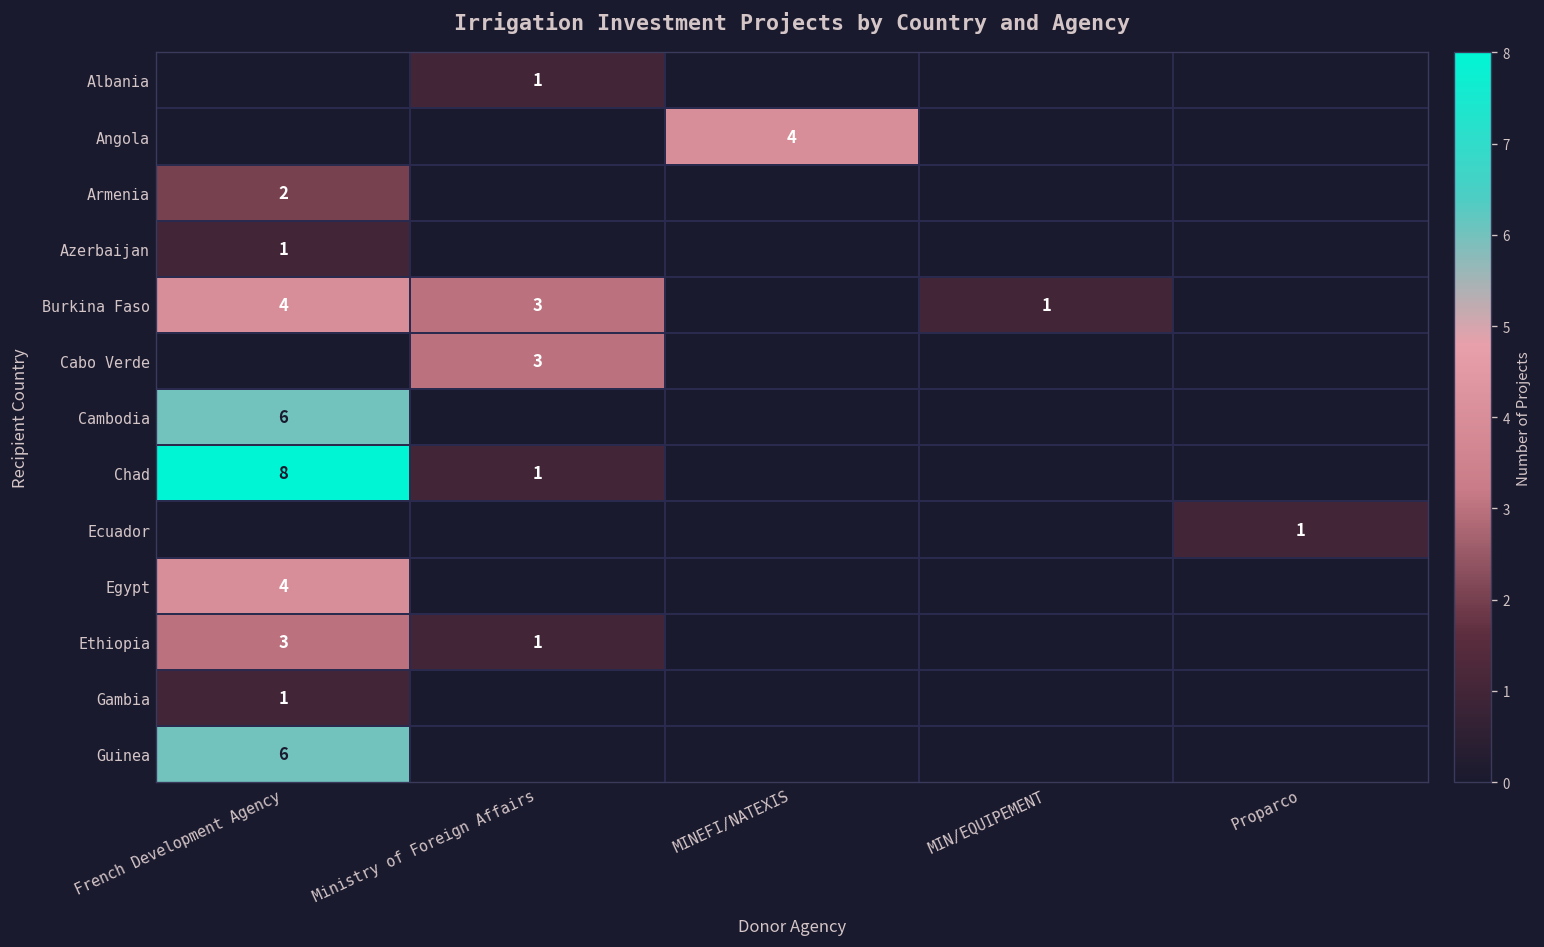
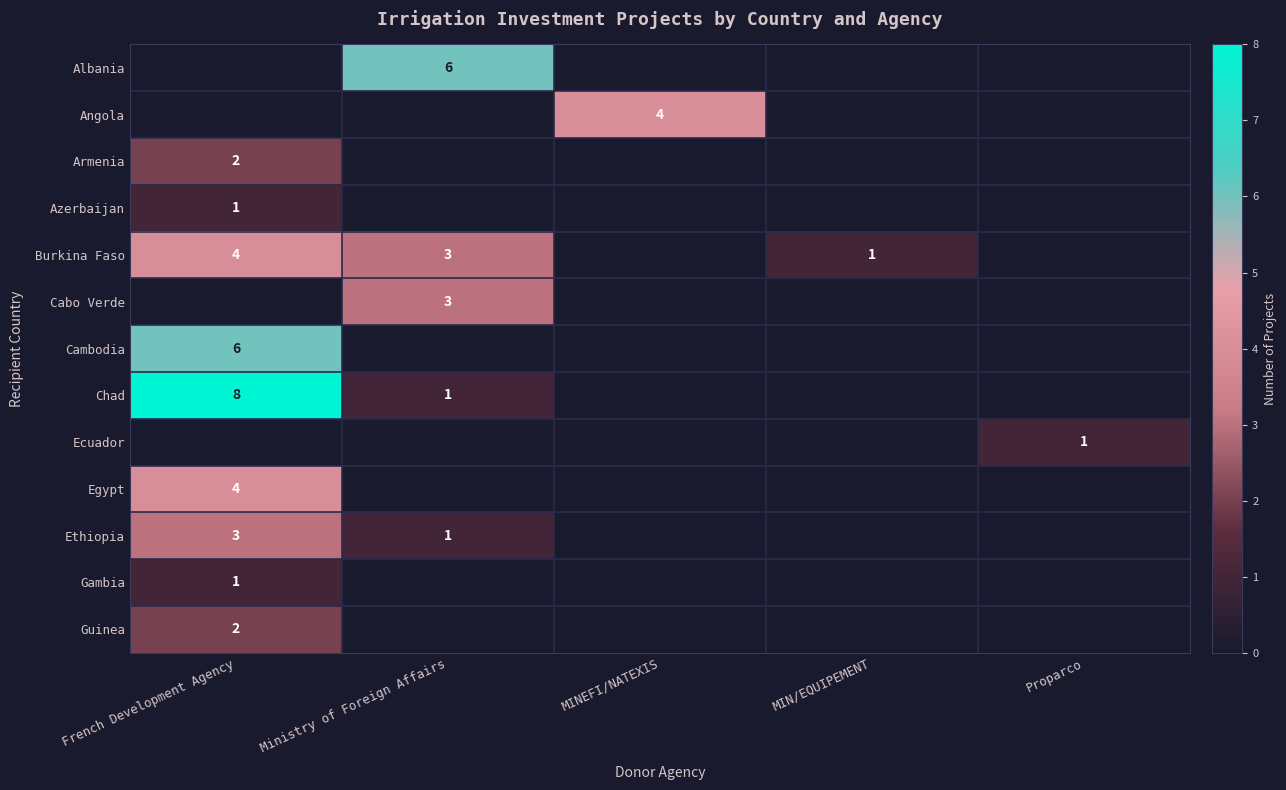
Albania, Ministry of Foreign Affairs: 1 -> 6
Guinea, French Development Agency: 6 -> 2
